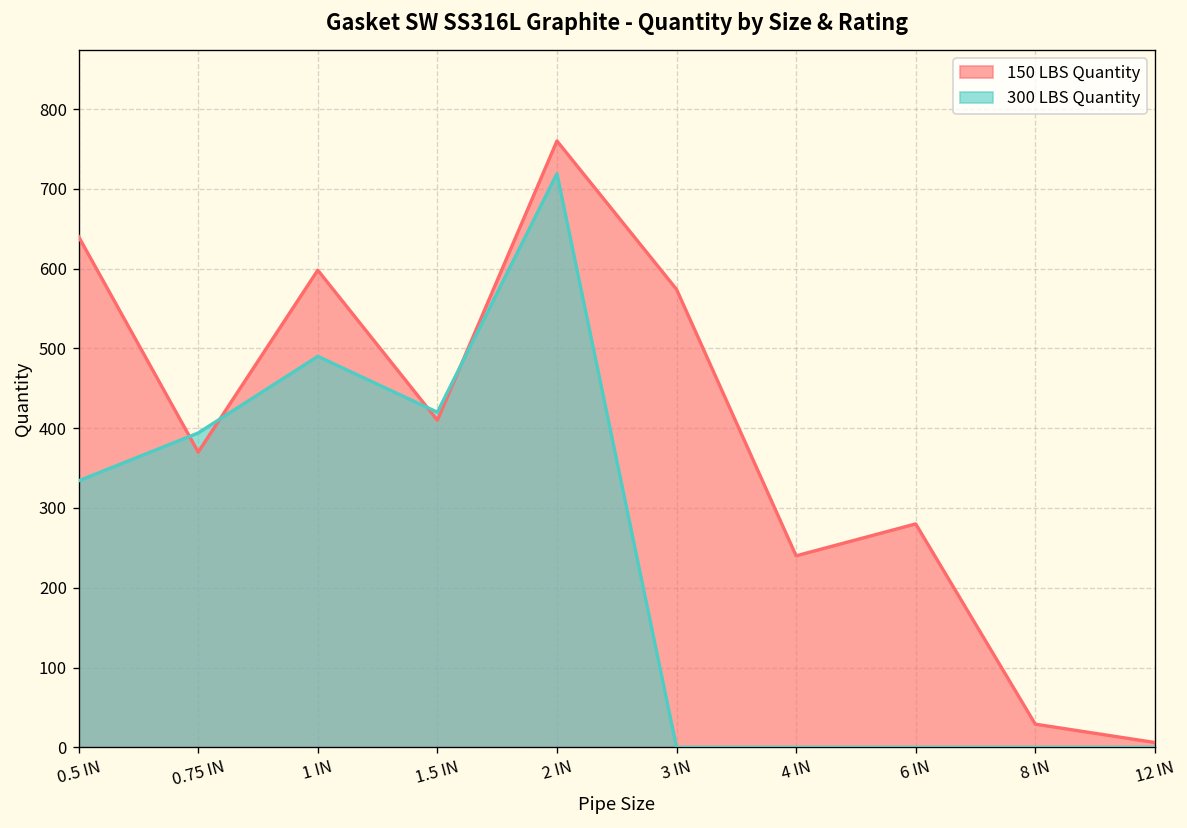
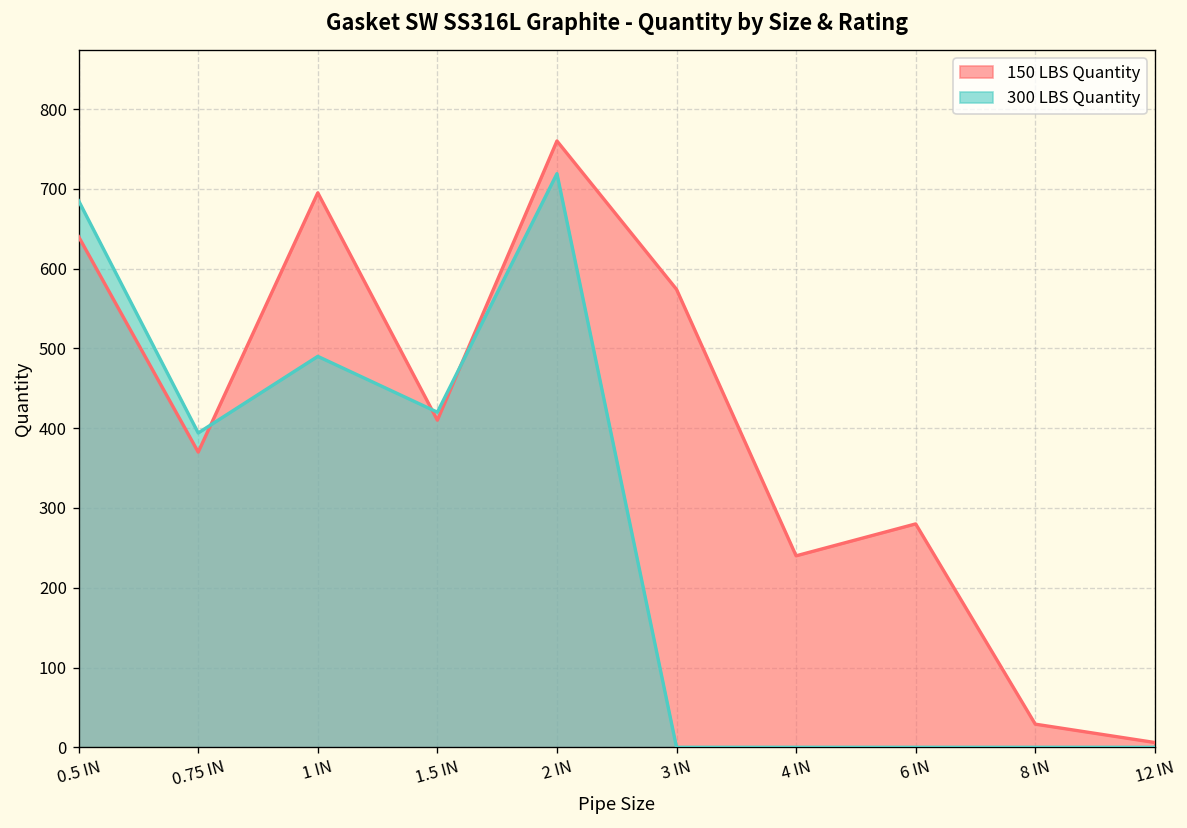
300 LBS Quantity, 0.5 IN: 330 -> 690
150 LBS Quantity, 1 IN: 600 -> 700
